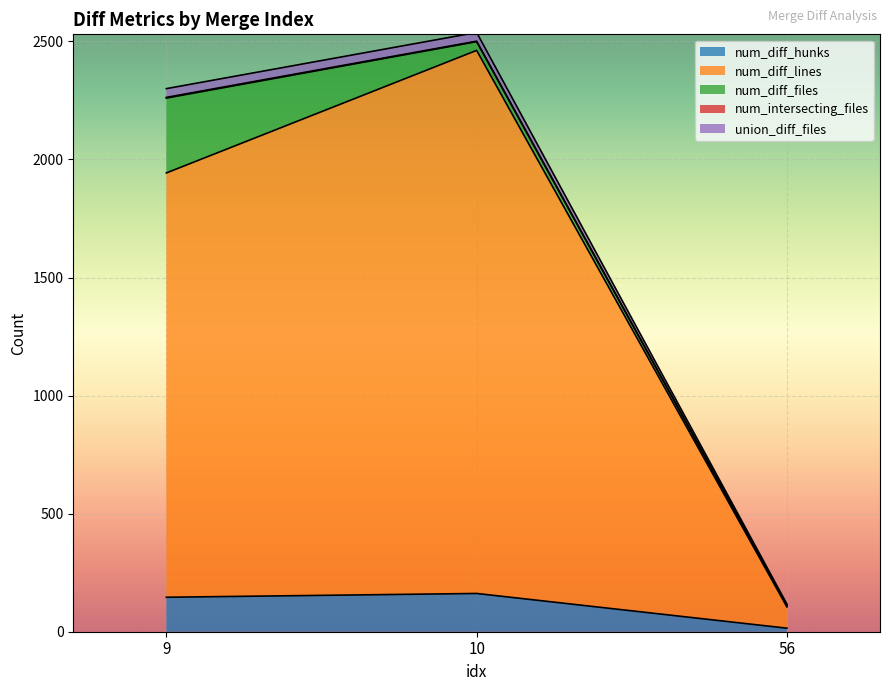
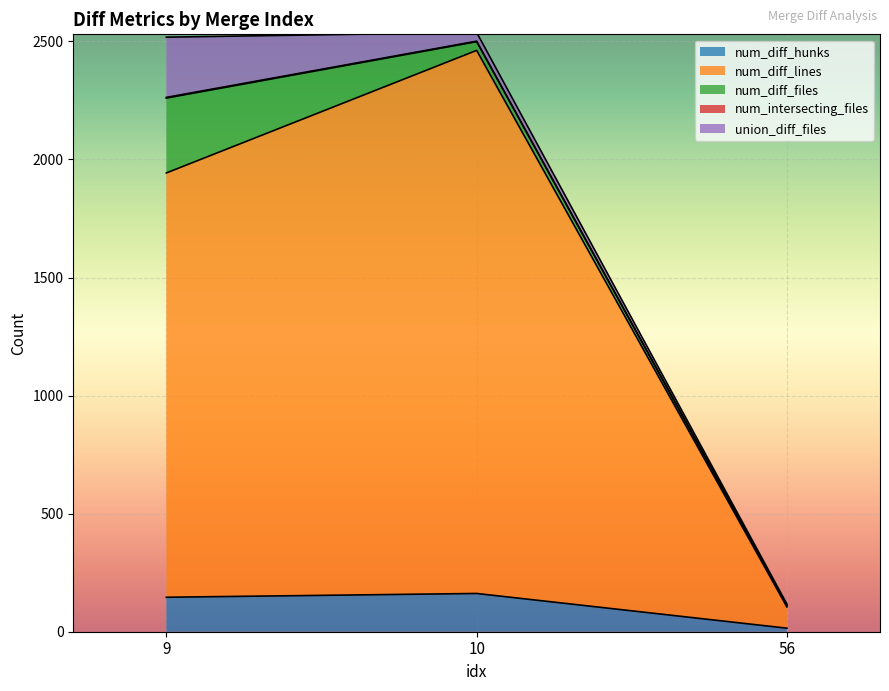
union_diff_files, 9: 40 -> 260
